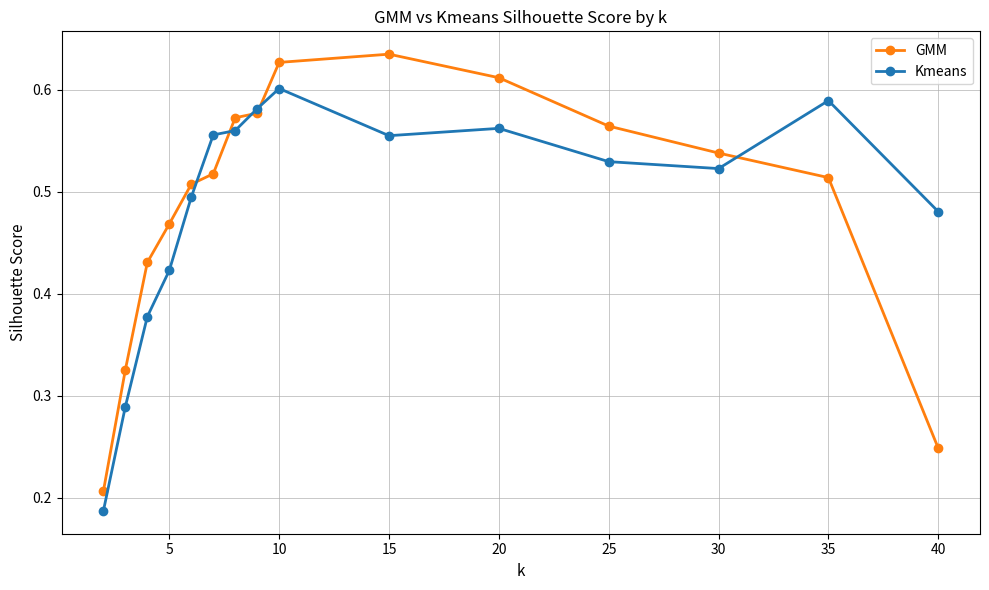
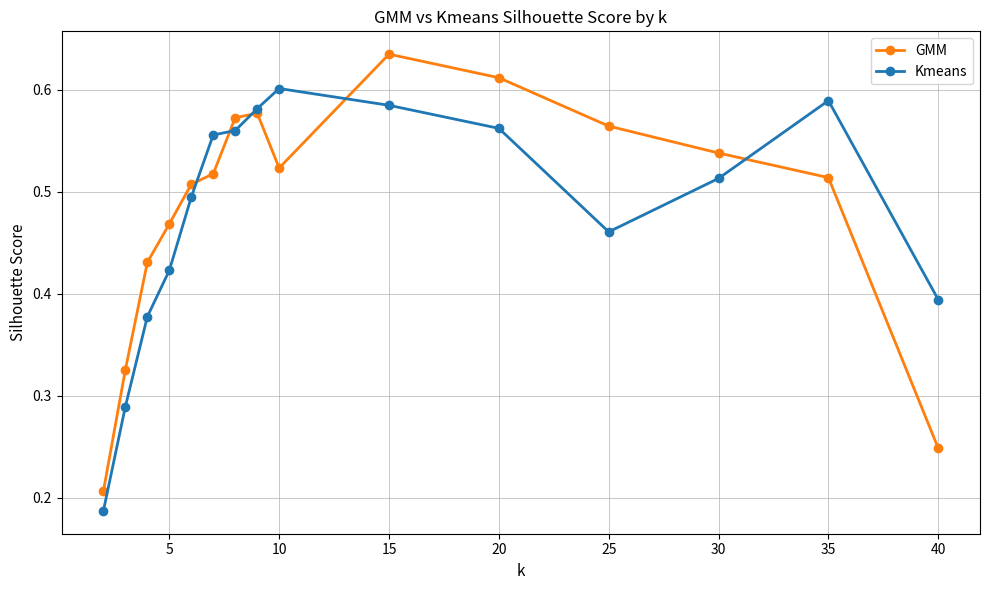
GMM, 10: 0.627 -> 0.523
Kmeans, 15: 0.555 -> 0.585
Kmeans, 25: 0.530 -> 0.461
Kmeans, 30: 0.523 -> 0.513
Kmeans, 40: 0.481 -> 0.394
